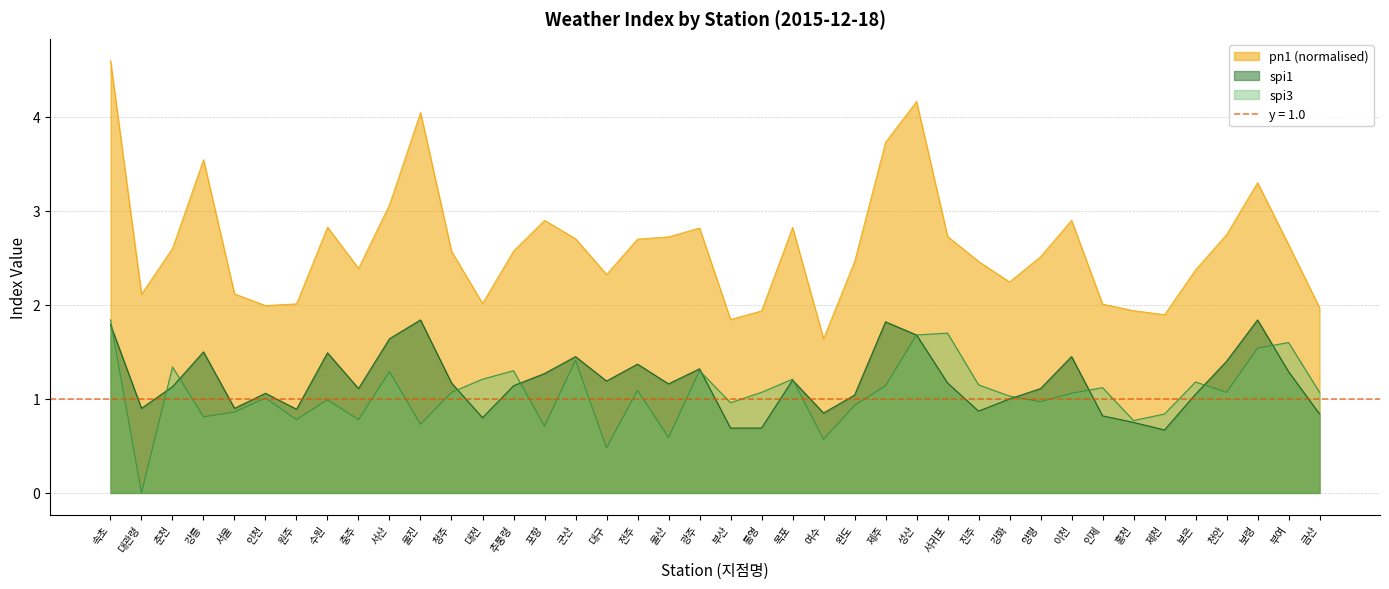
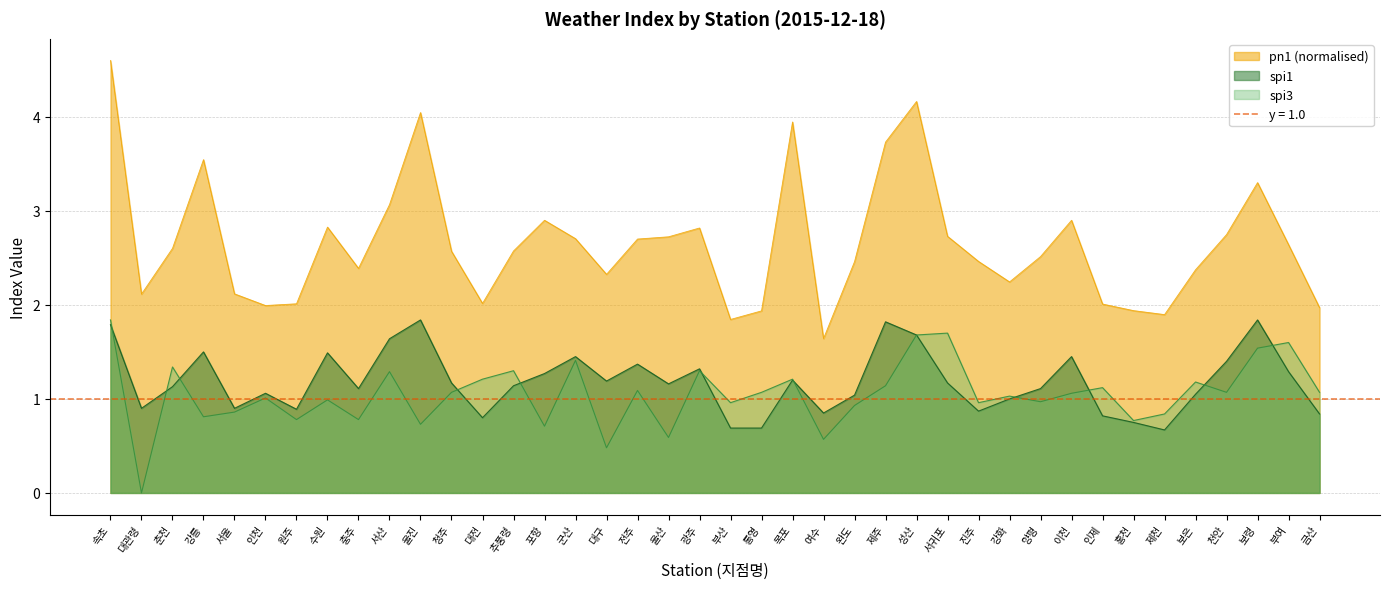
pn1 (normalised), 목포: 2.8 -> 3.9
spi3, 진주: 1.2 -> 1.0
